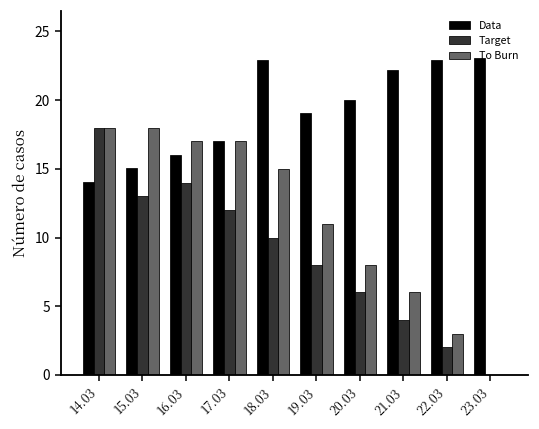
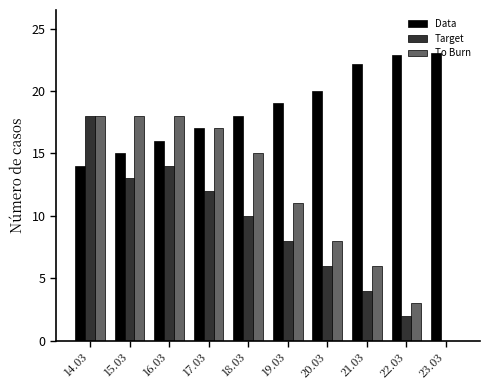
To Burn, 16.03: 17 -> 18
Data, 18.03: 22.9 -> 18.0
